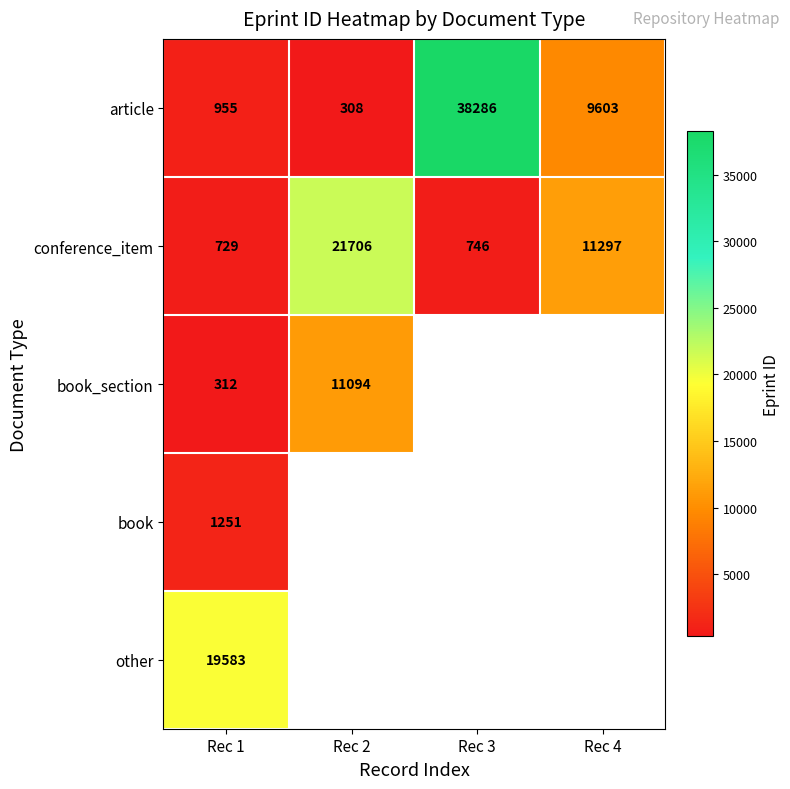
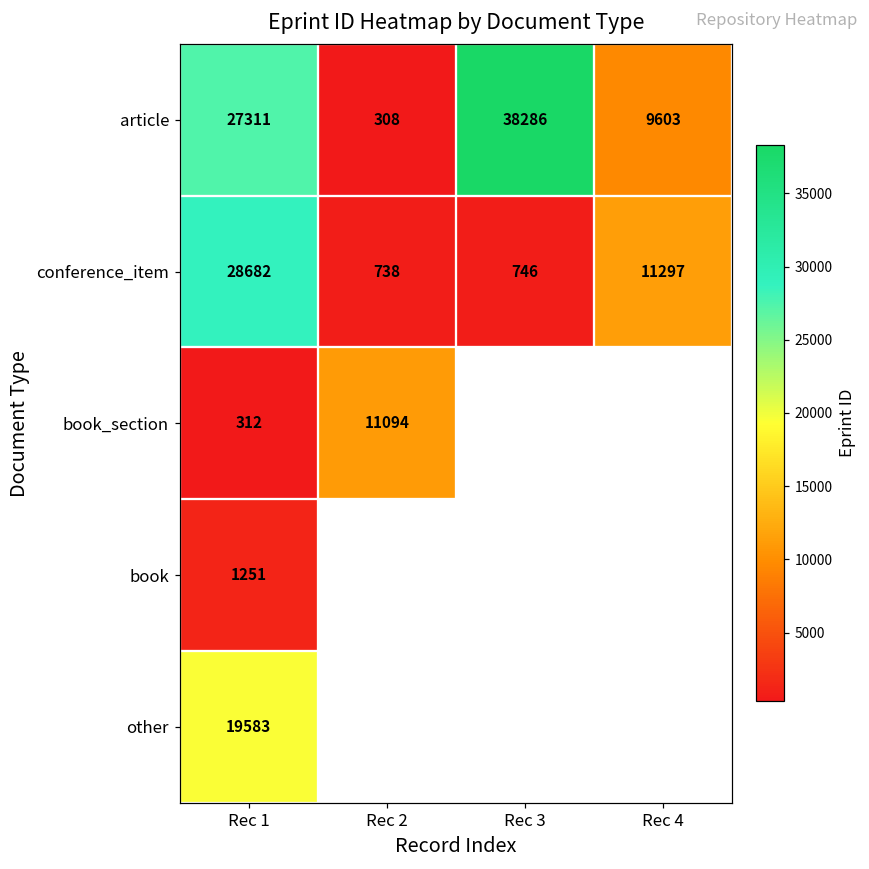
article, Rec 1: 955 -> 27311
conference_item, Rec 1: 729 -> 28682
conference_item, Rec 2: 21706 -> 738
